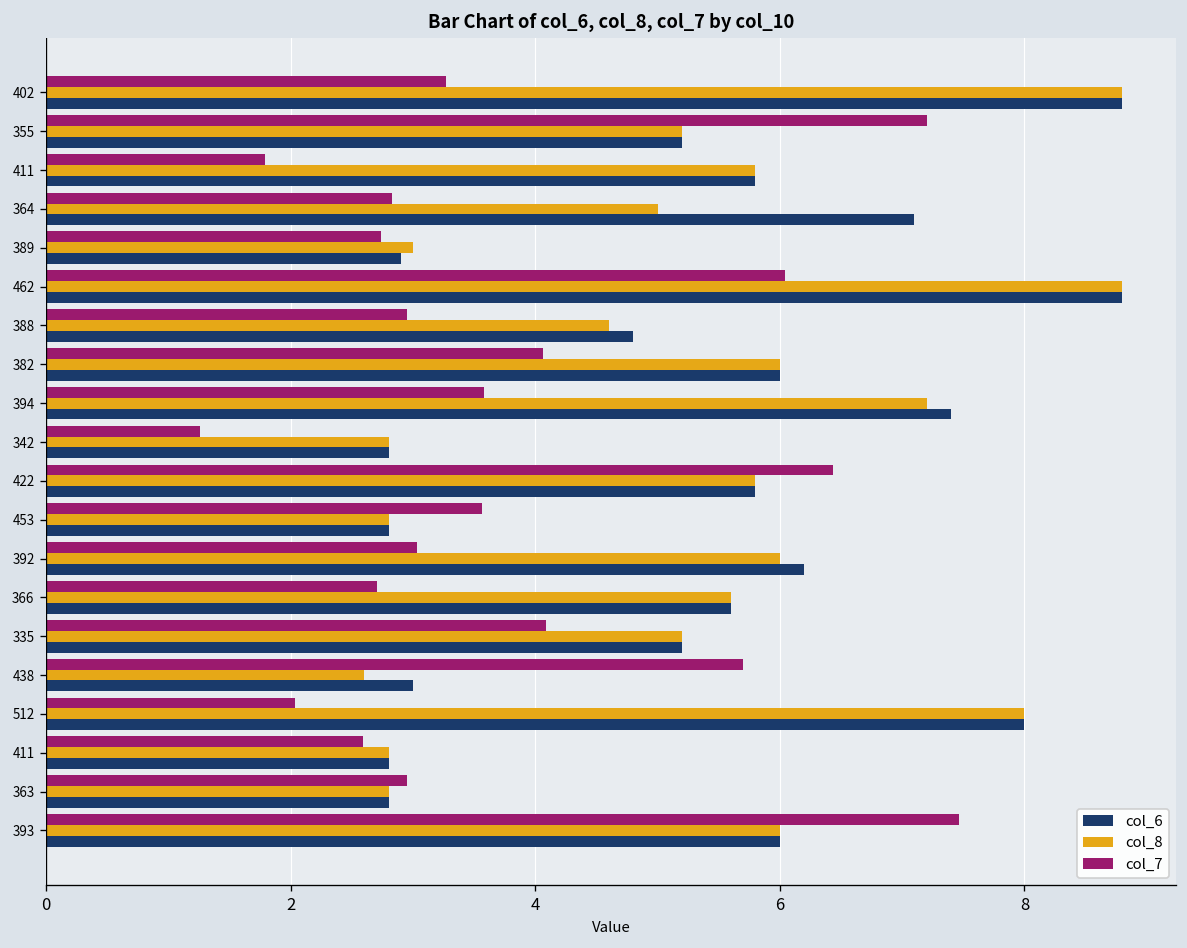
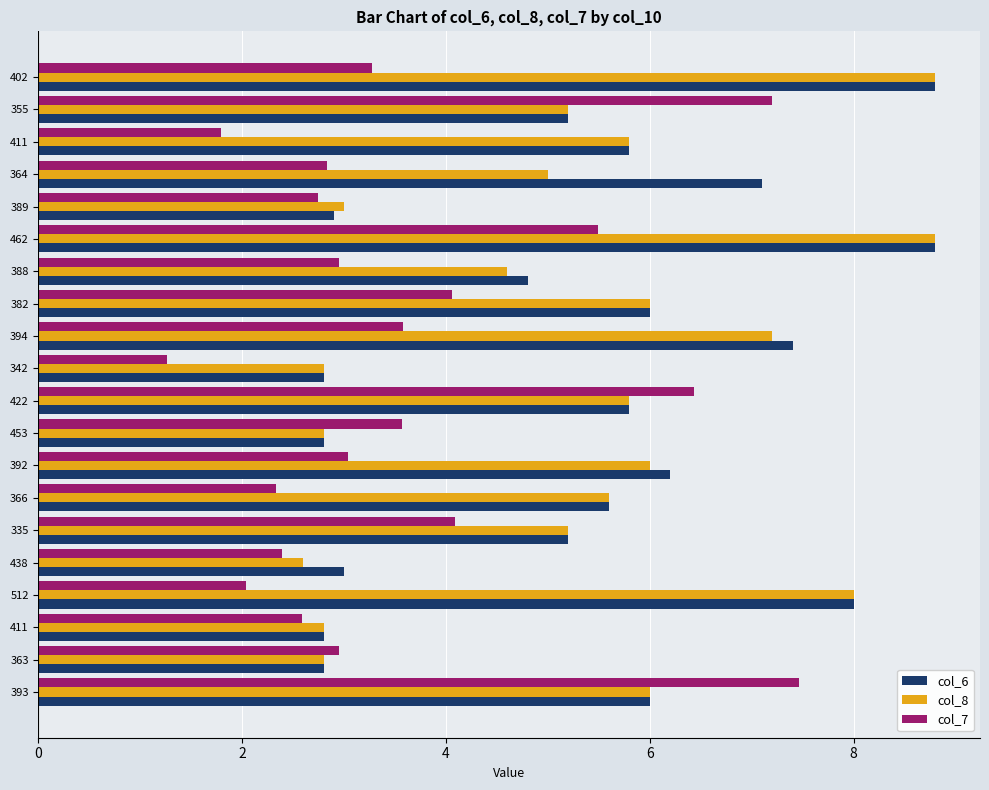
col_7, 462: 6.04 -> 5.50
col_7, 366: 2.70 -> 2.33
col_7, 438: 5.70 -> 2.39
